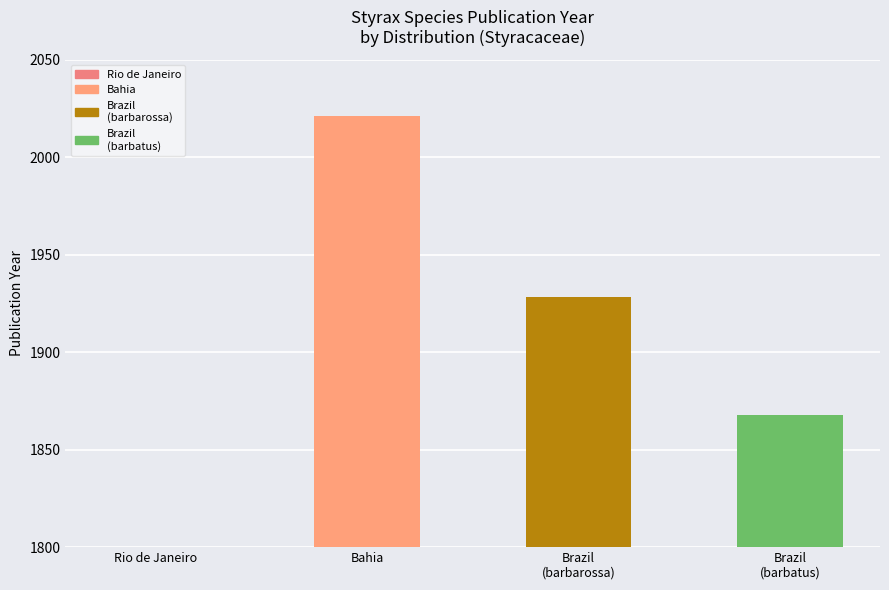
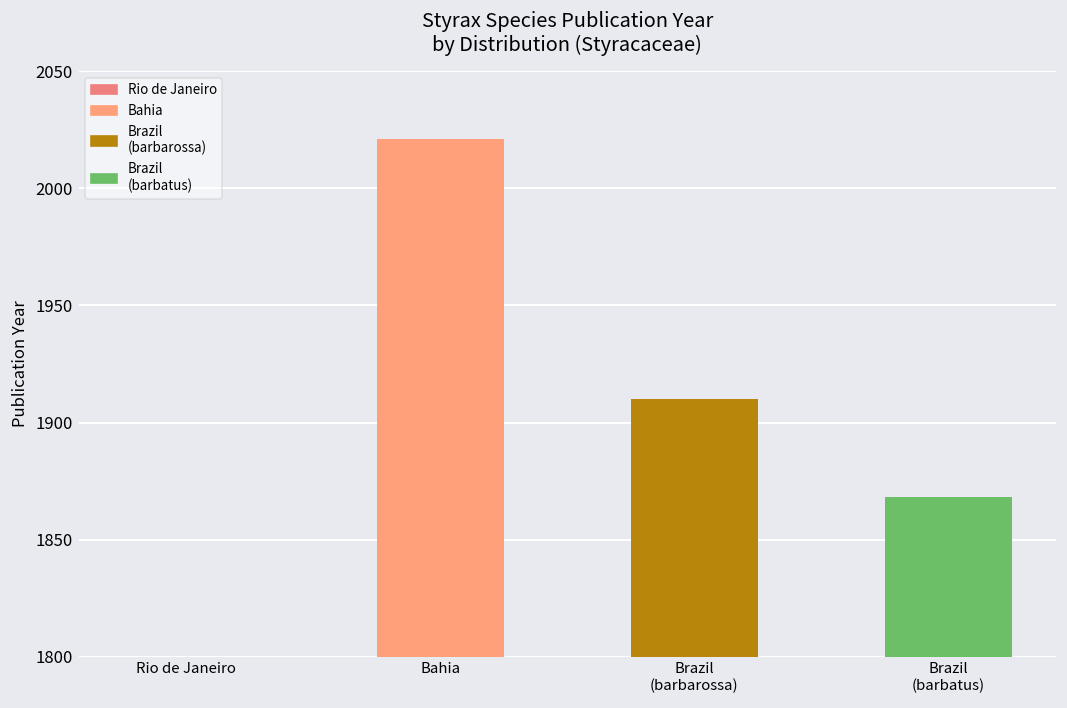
Brazil (barbarossa): 1928 -> 1910
